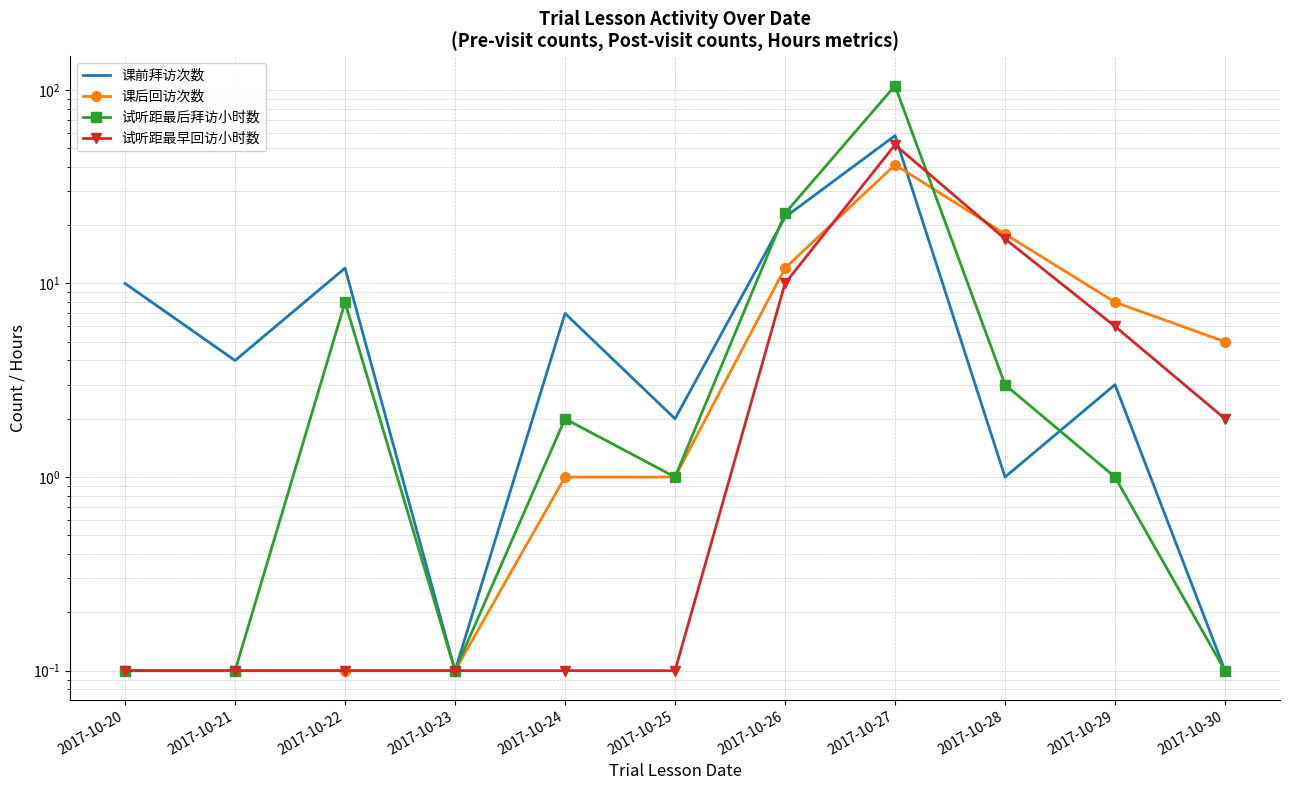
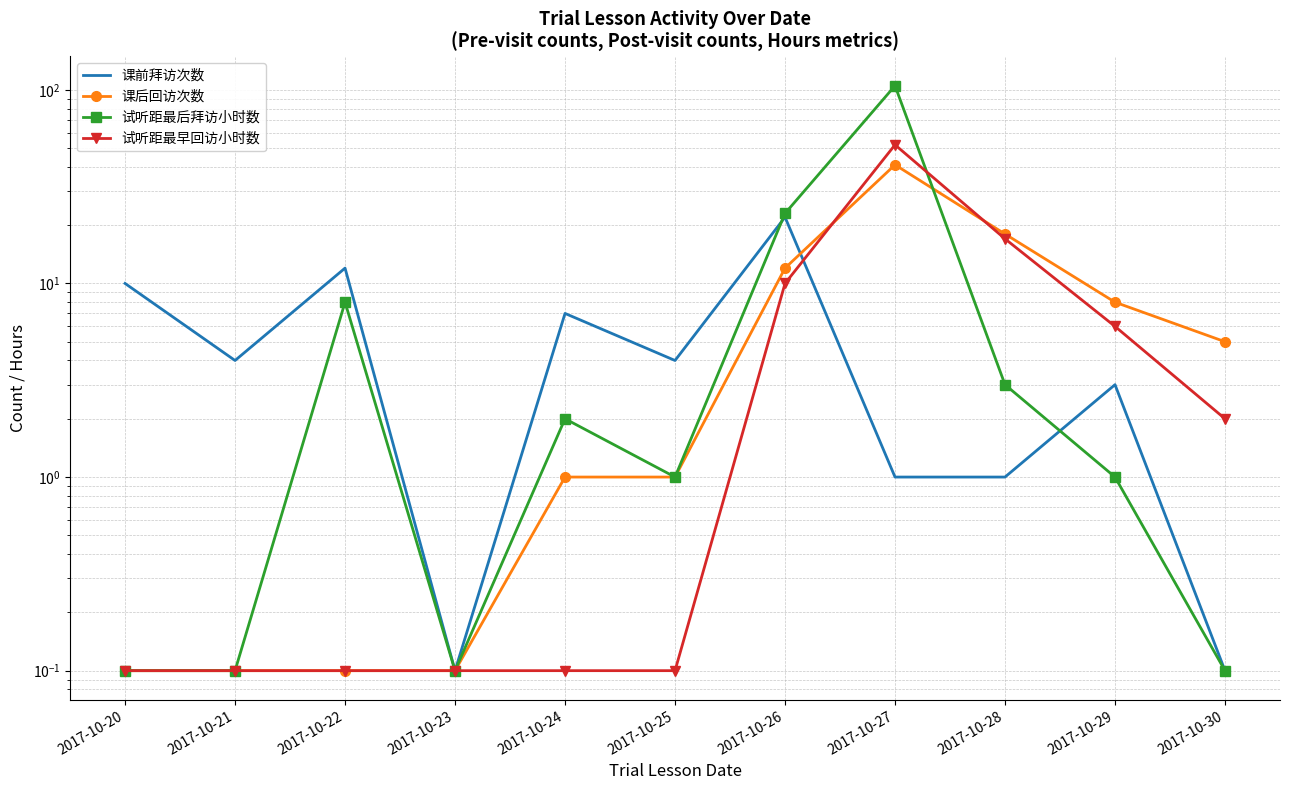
课前拜访次数, 2017-10-25: 2 -> 4
课前拜访次数, 2017-10-27: 58 -> 1
